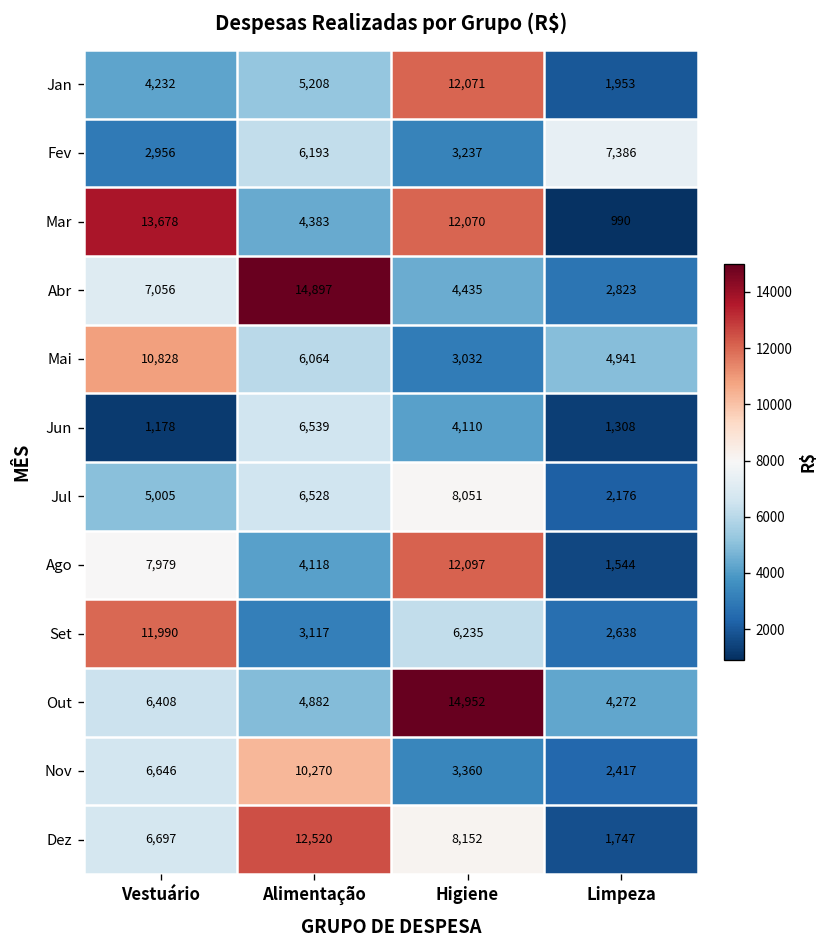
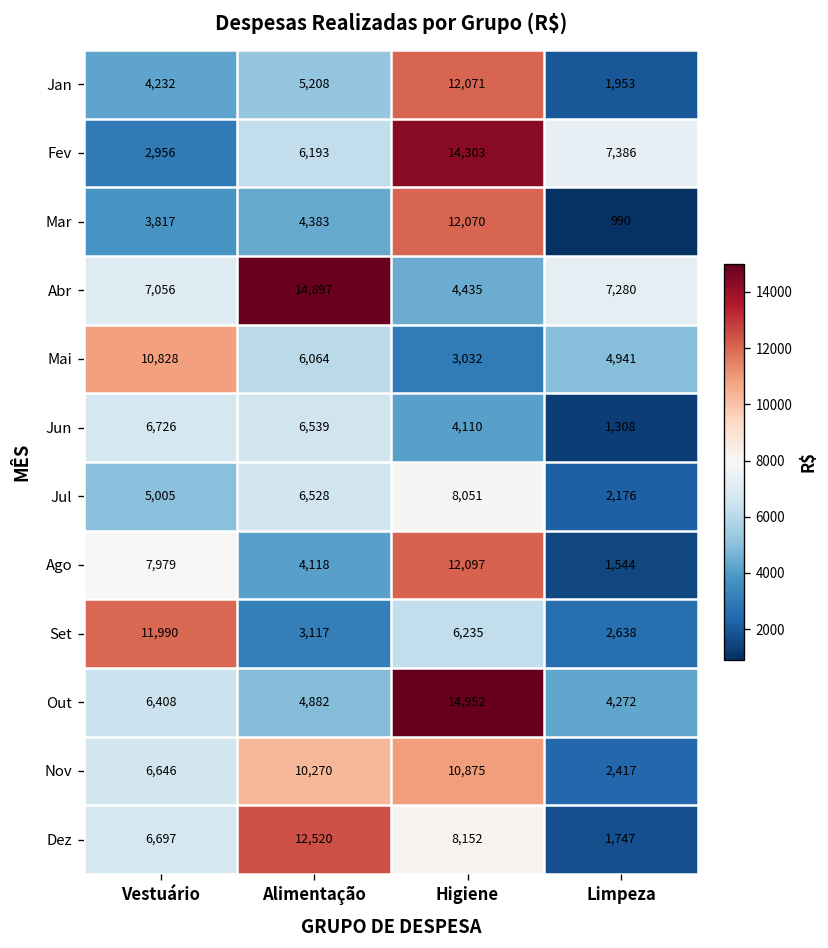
Fev, Higiene: 3,237 -> 14,303
Mar, Vestuário: 13,678 -> 3,817
Abr, Limpeza: 2,823 -> 7,280
Jun, Vestuário: 1,178 -> 6,726
Nov, Higiene: 3,360 -> 10,875
